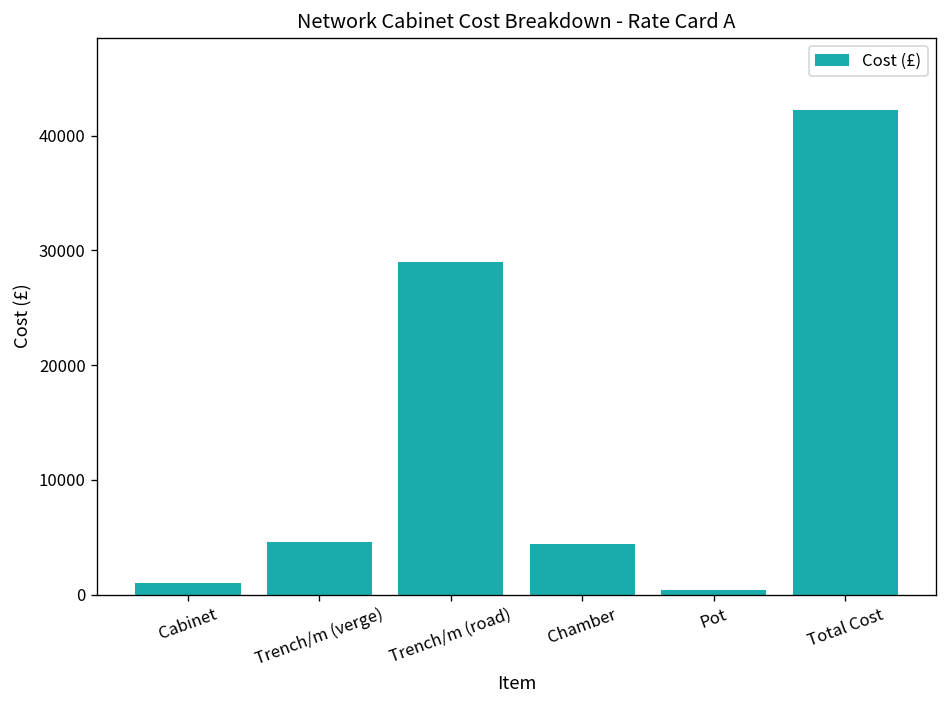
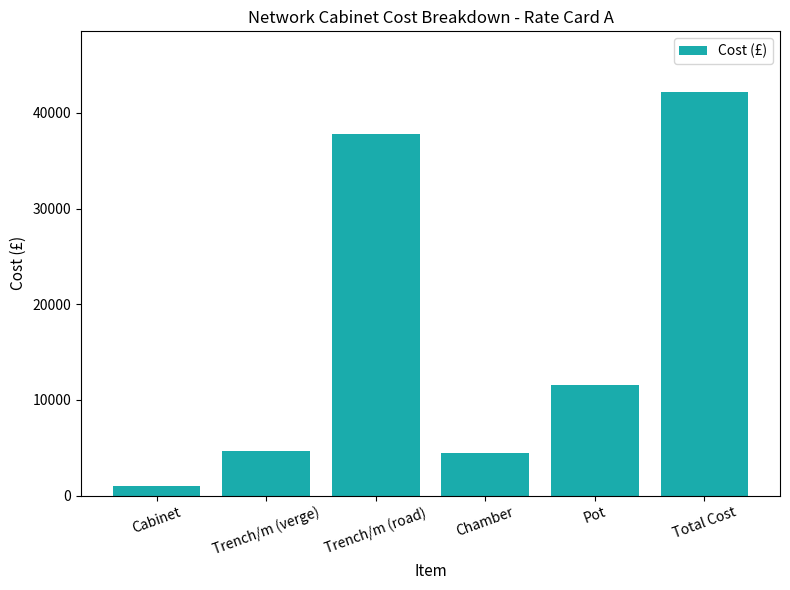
Trench/m (road): 29000 -> 38000
Pot: 0 -> 12000
